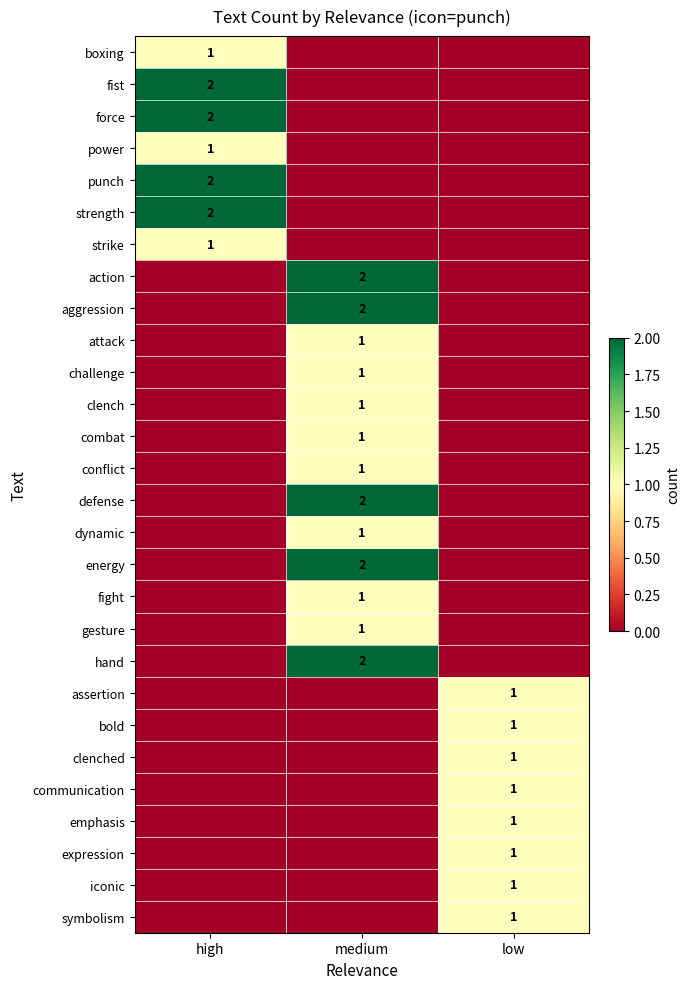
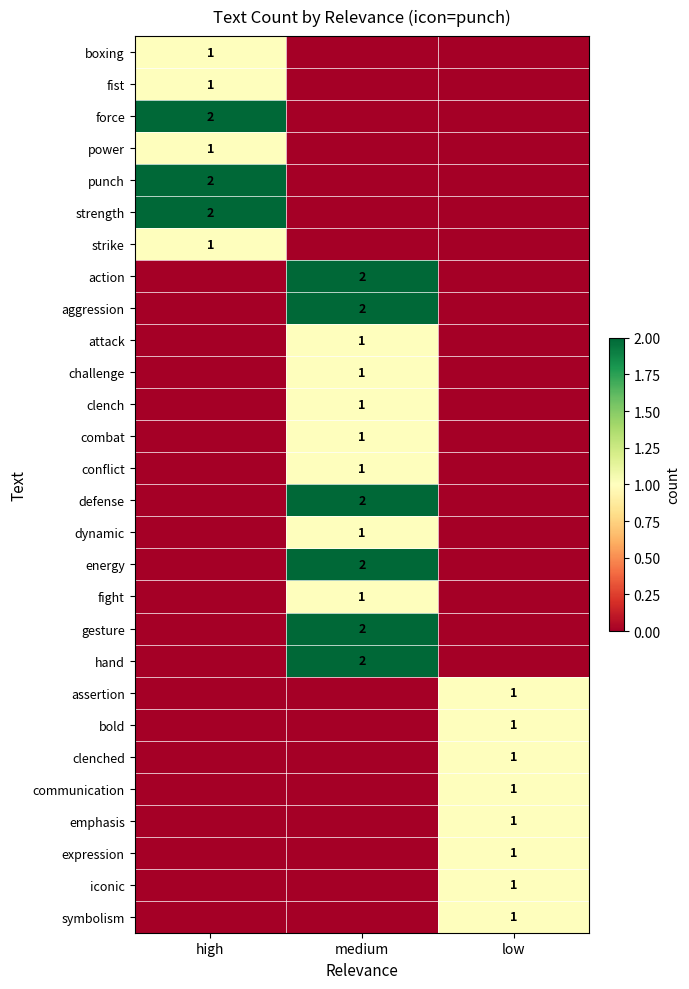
fist, high: 2 -> 1
gesture, medium: 1 -> 2
